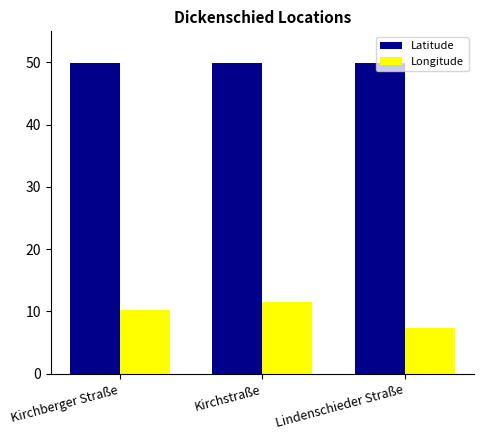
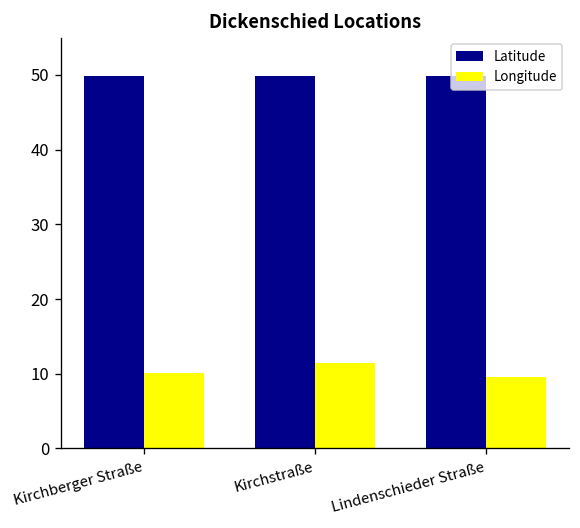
Longitude, Lindenschieder Straße: 7 -> 10
